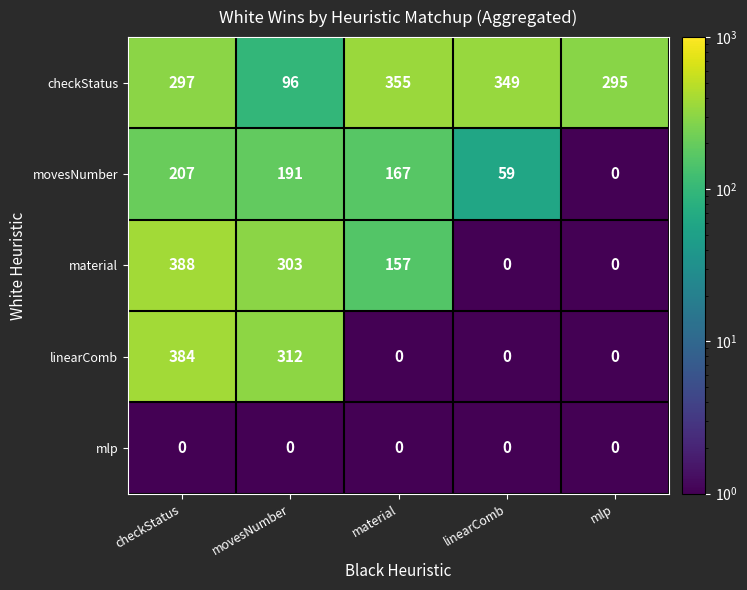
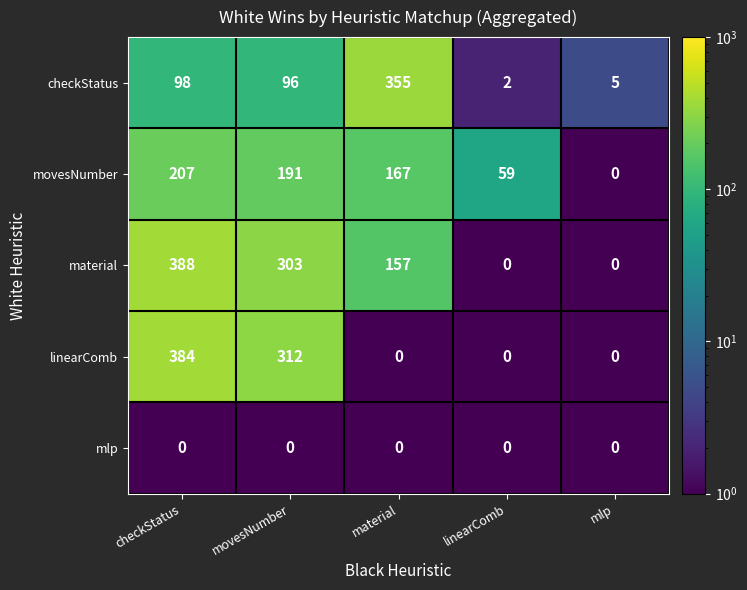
checkStatus, checkStatus: 297 -> 98
checkStatus, linearComb: 349 -> 2
checkStatus, mlp: 295 -> 5
